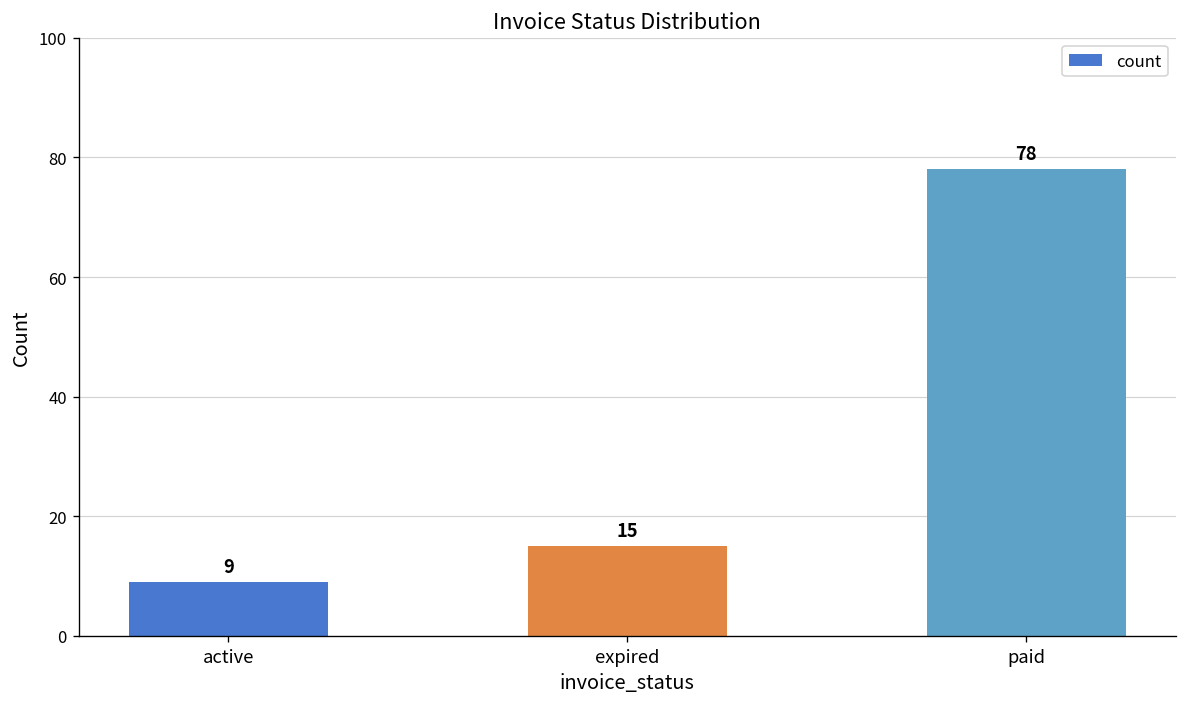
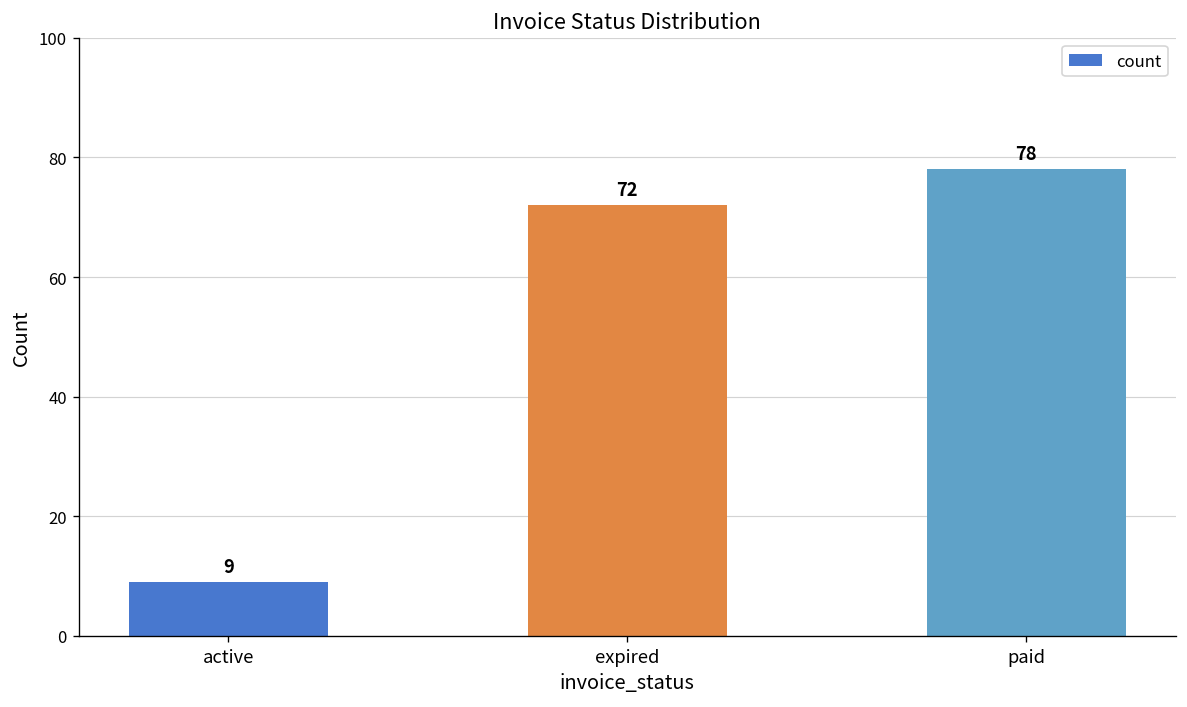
expired: 15 -> 72
